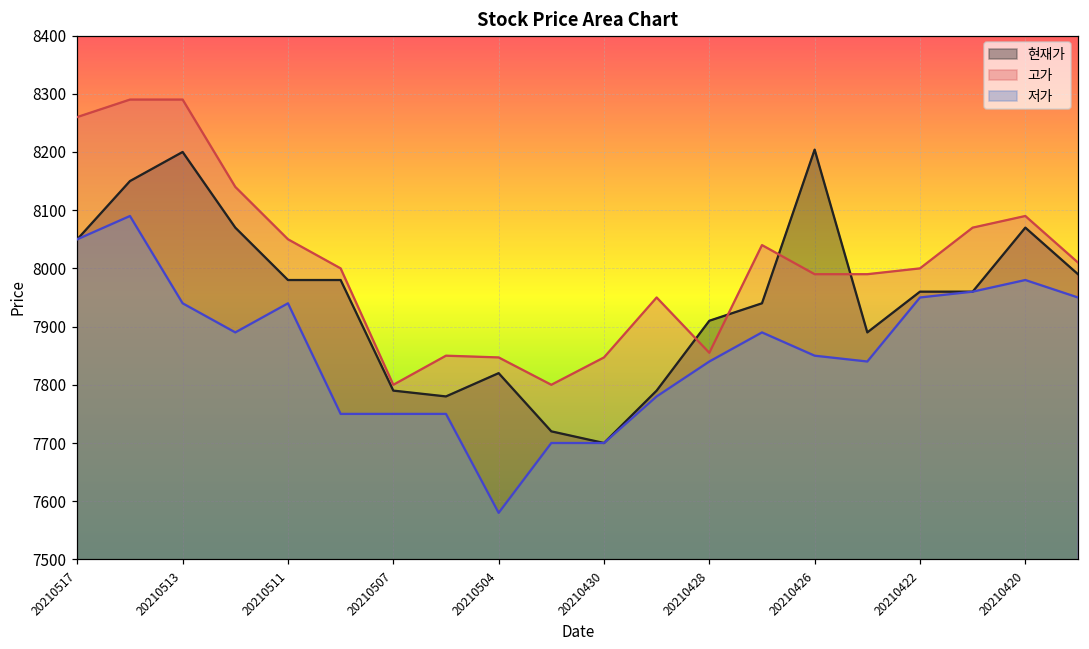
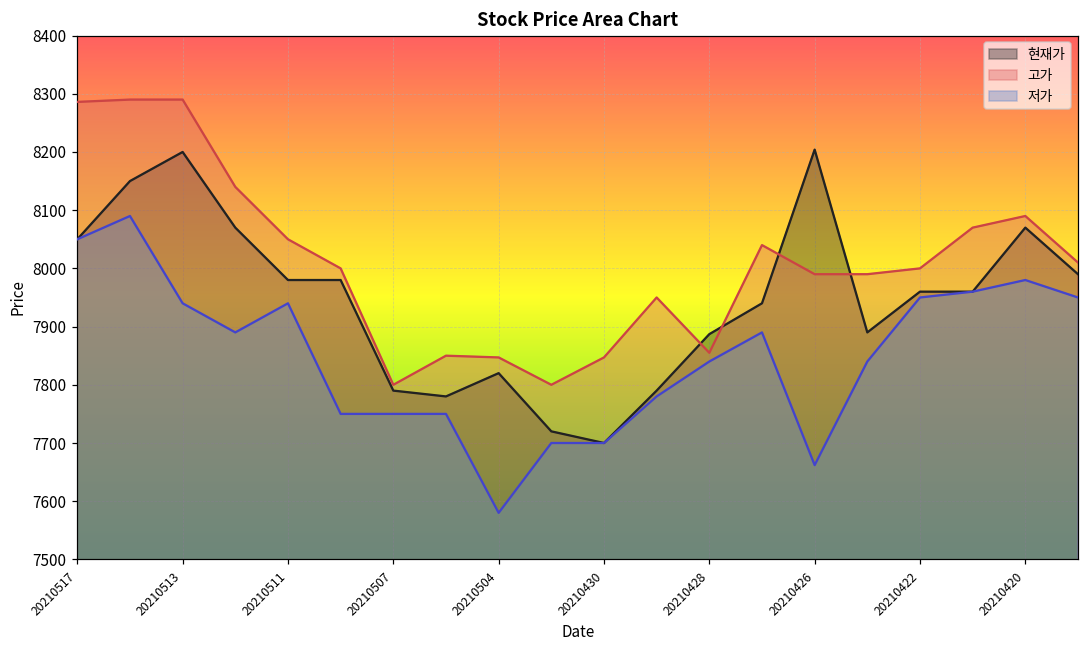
고가, 20210517: 8260 -> 8290
현재가, 20210428: 7910 -> 7890
저가, 20210426: 7850 -> 7660
